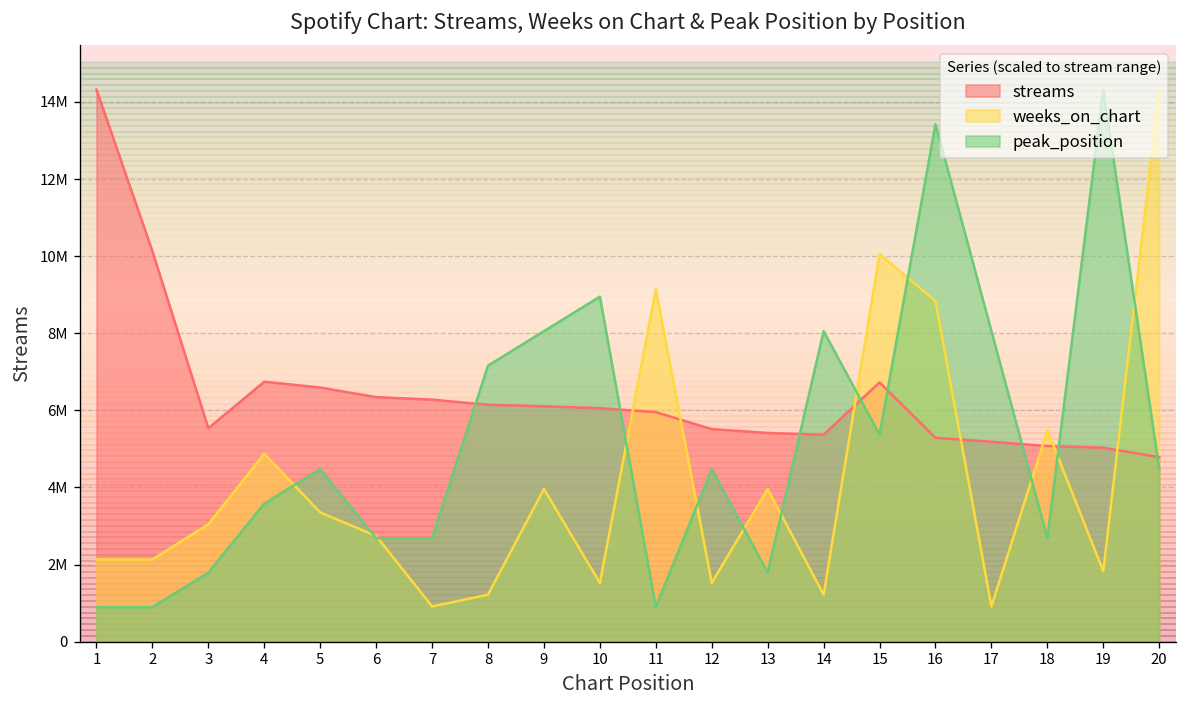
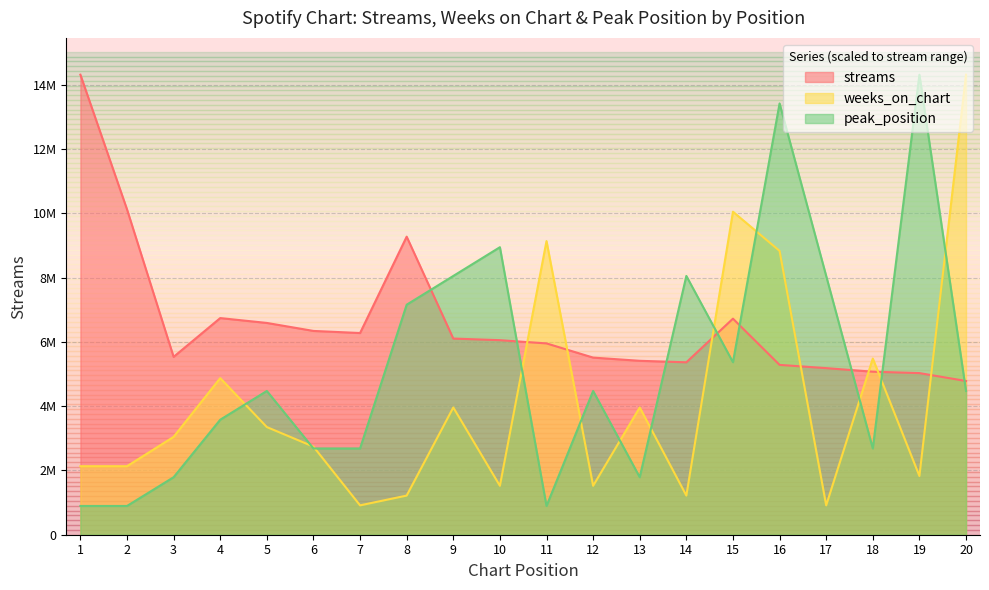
streams, 8: 6100000 -> 9300000
